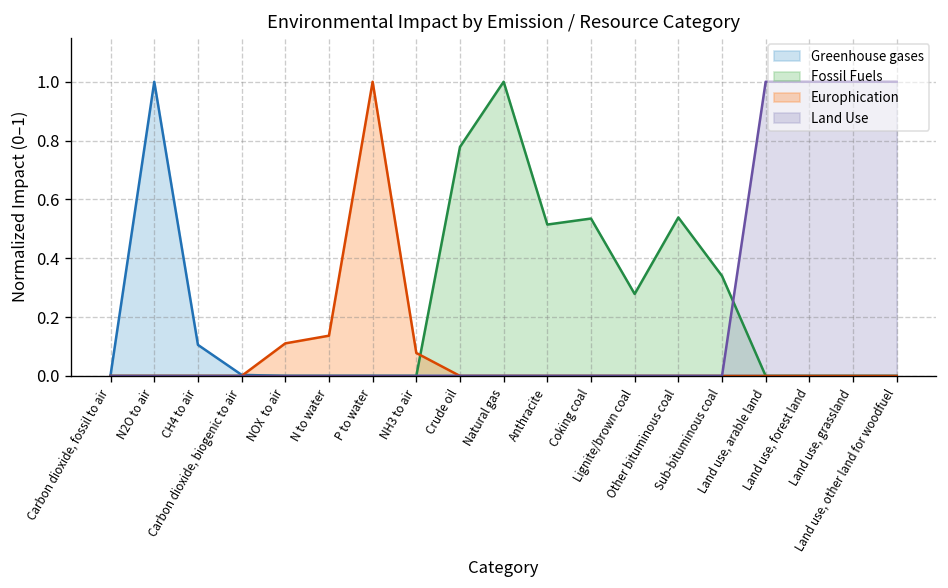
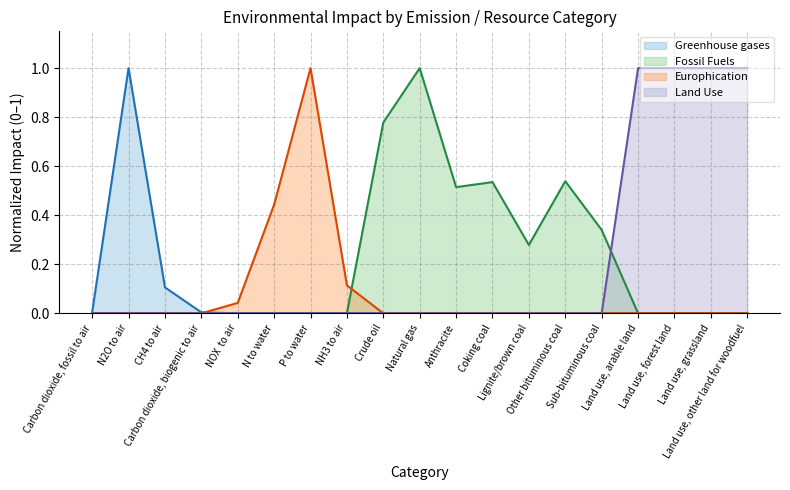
Europhication, NOX to air: 0.11 -> 0.04
Europhication, N to water: 0.14 -> 0.44
Europhication, NH3 to air: 0.08 -> 0.11
